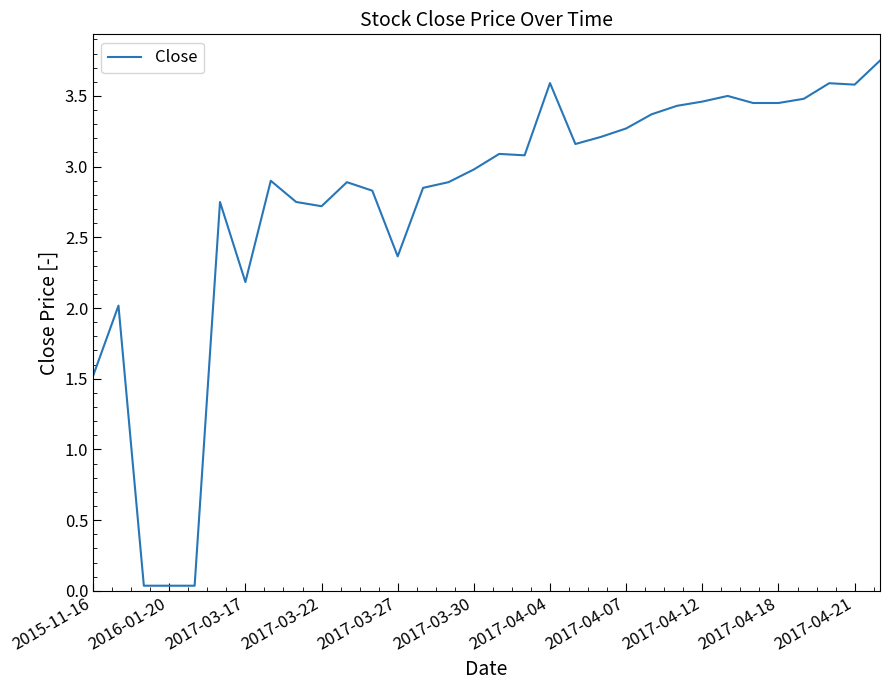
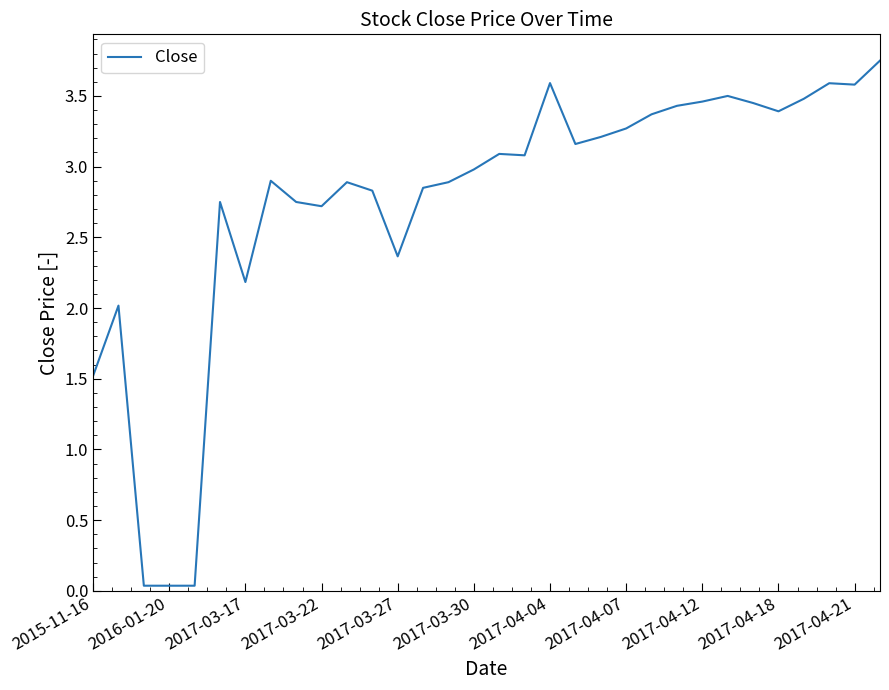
2017-04-18: 3.45 -> 3.39
